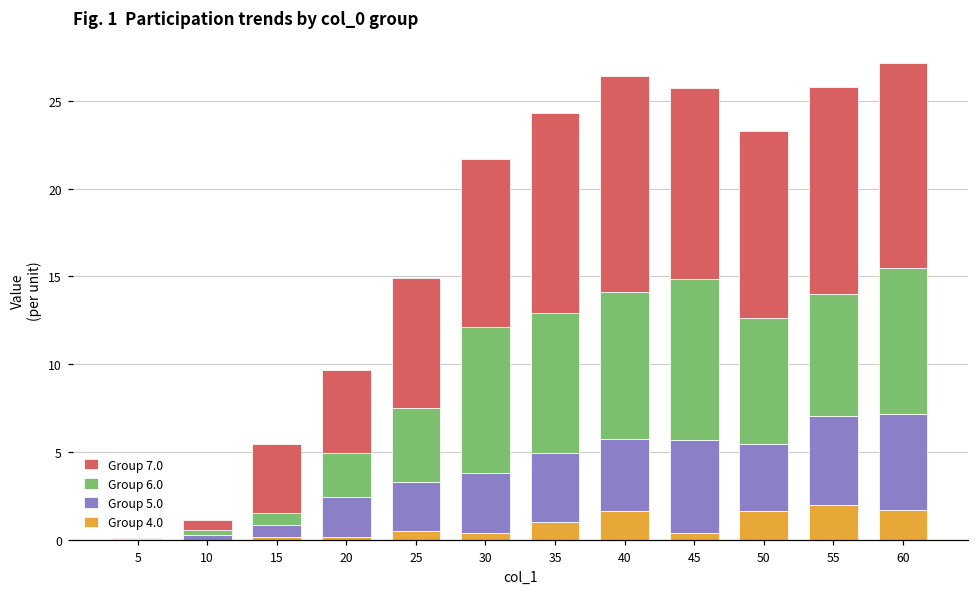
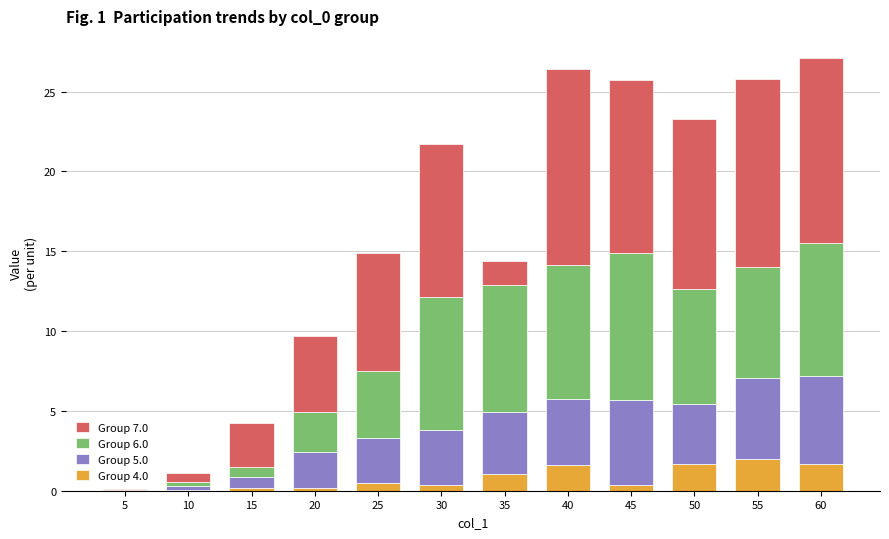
Group 7.0, 15: 3.9 -> 2.8
Group 7.0, 35: 11.4 -> 1.5
